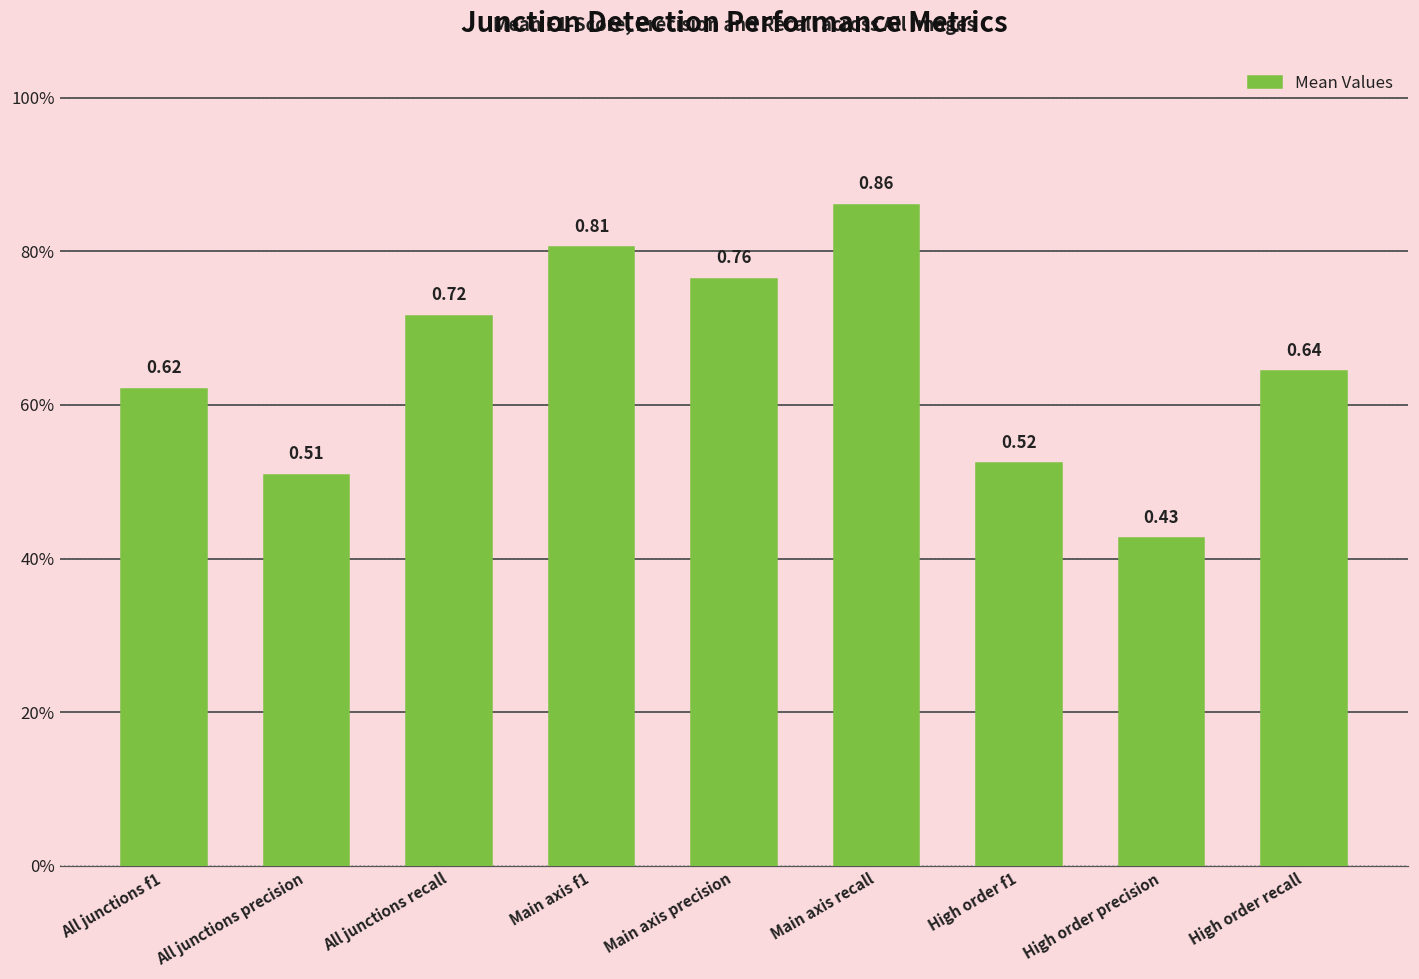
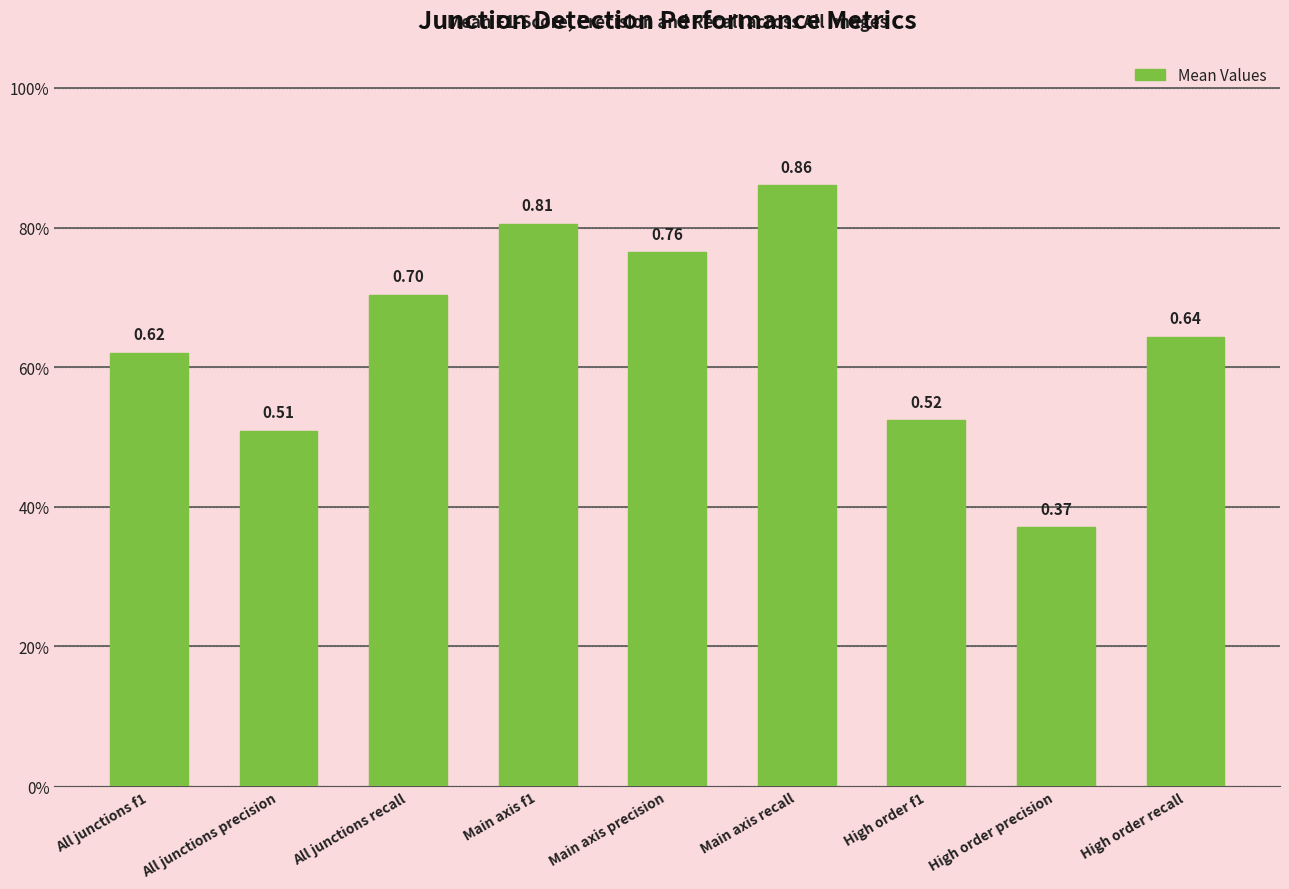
All junctions recall: 0.72 -> 0.70
High order precision: 0.43 -> 0.37
